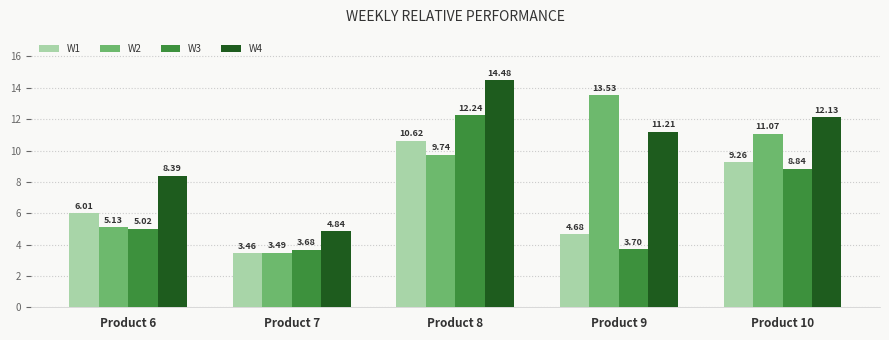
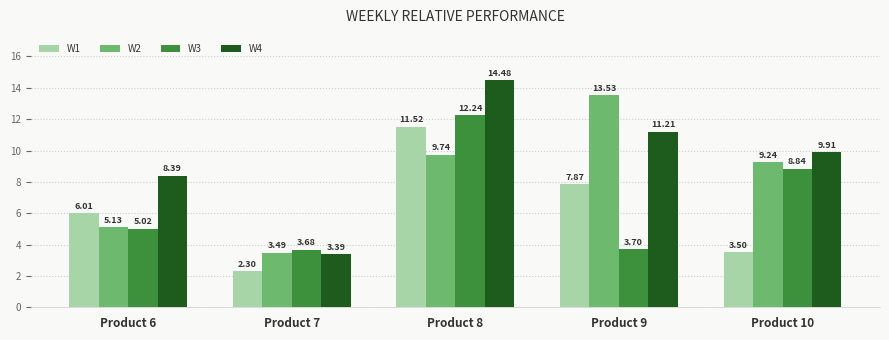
W1, Product 7: 3.46 -> 2.30
W4, Product 7: 4.84 -> 3.39
W1, Product 8: 10.62 -> 11.52
W1, Product 9: 4.68 -> 7.87
W1, Product 10: 9.26 -> 3.50
W2, Product 10: 11.07 -> 9.24
W4, Product 10: 12.13 -> 9.91
